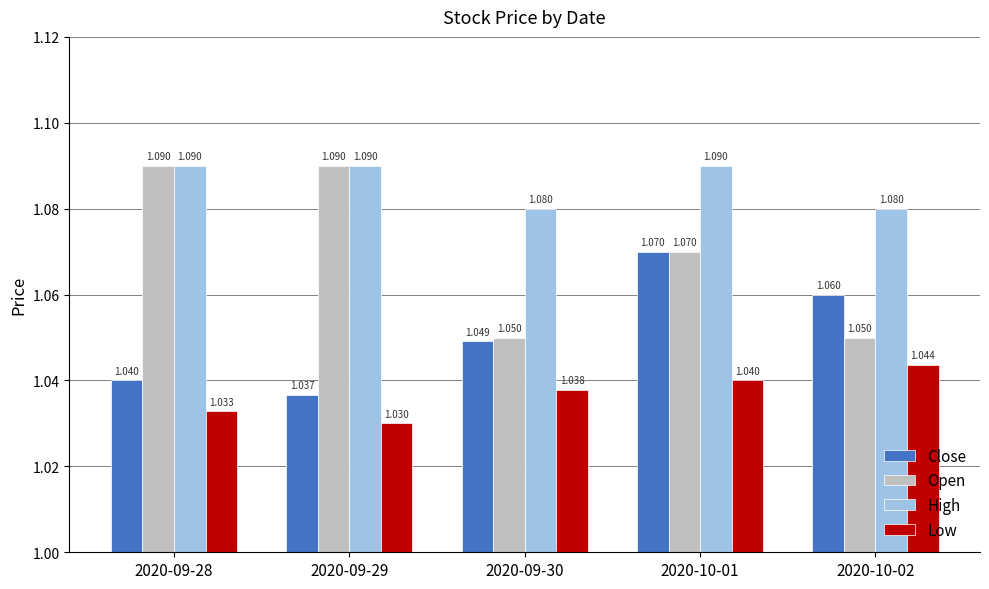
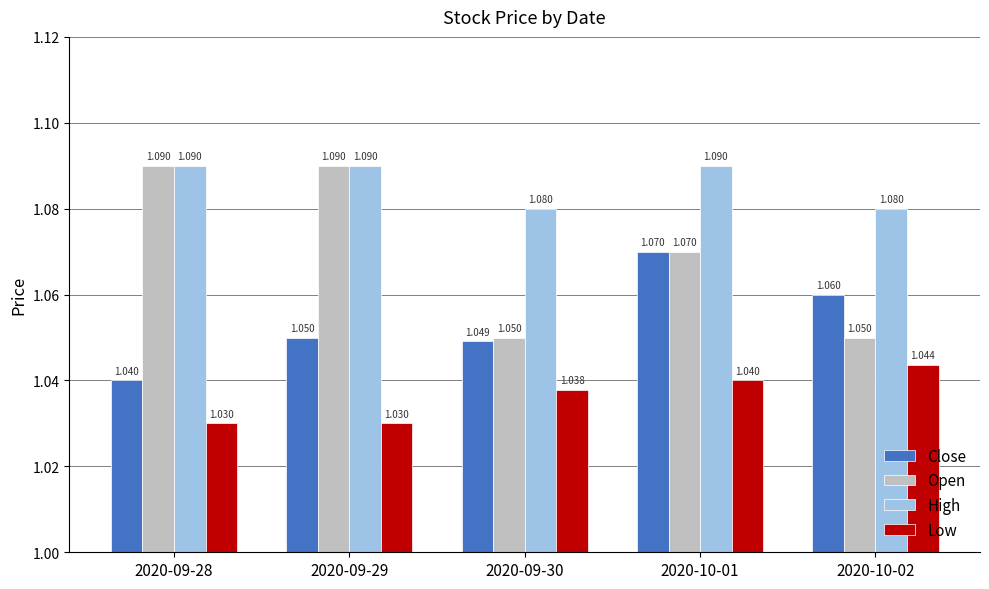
Low, 2020-09-28: 1.033 -> 1.030
Close, 2020-09-29: 1.037 -> 1.050
